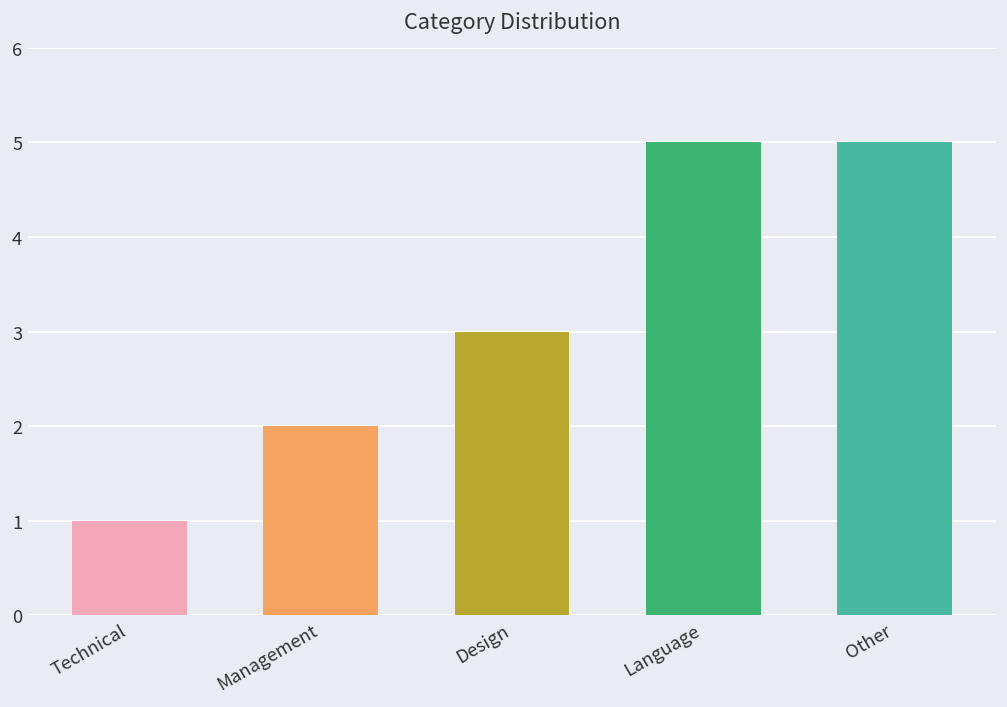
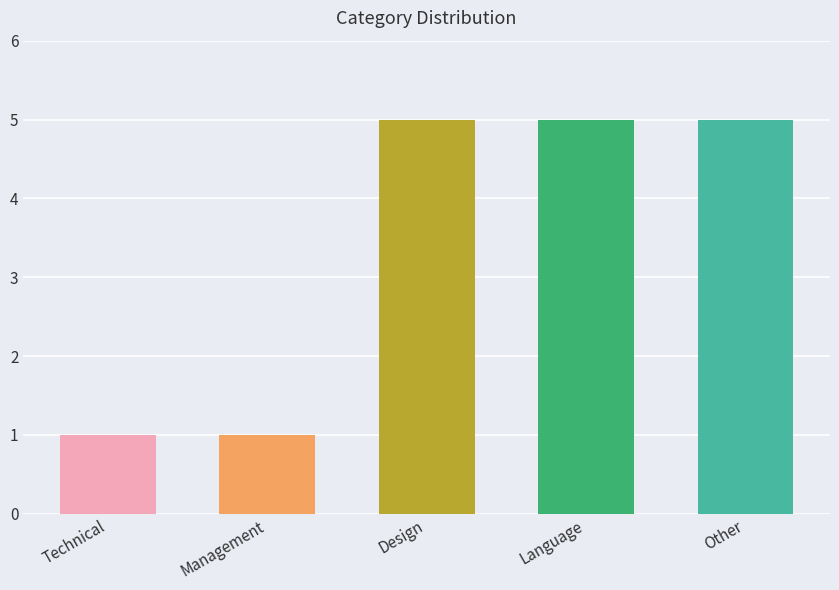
Management: 2 -> 1
Design: 3 -> 5
